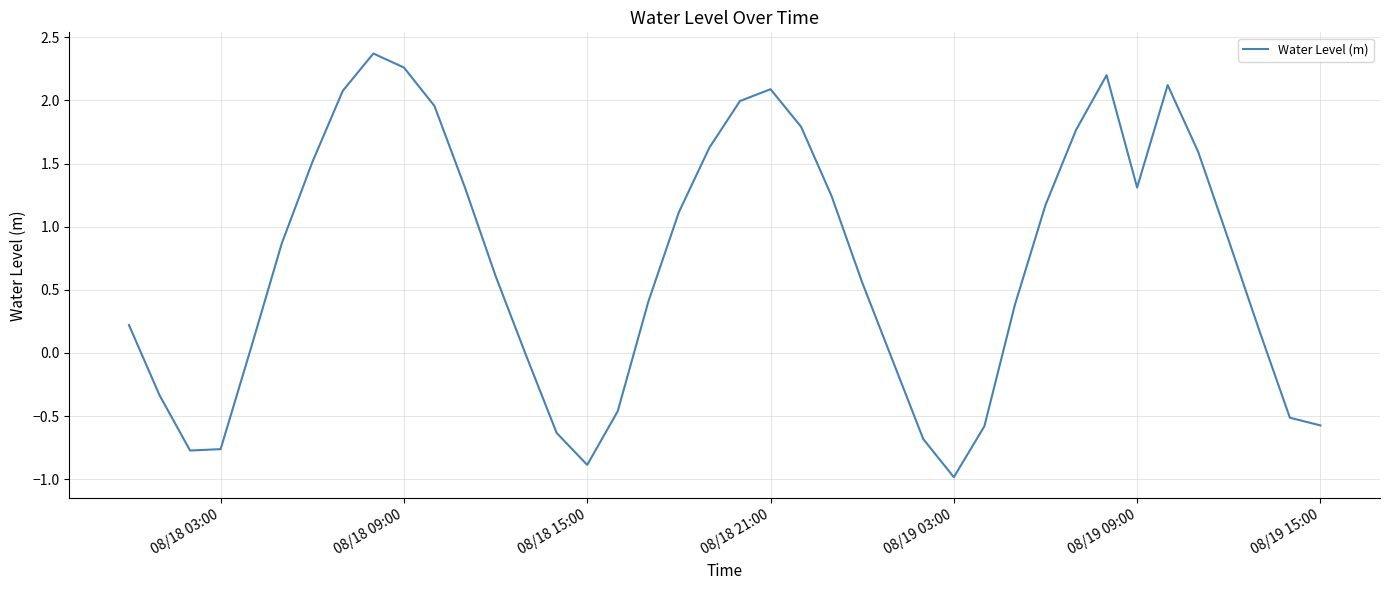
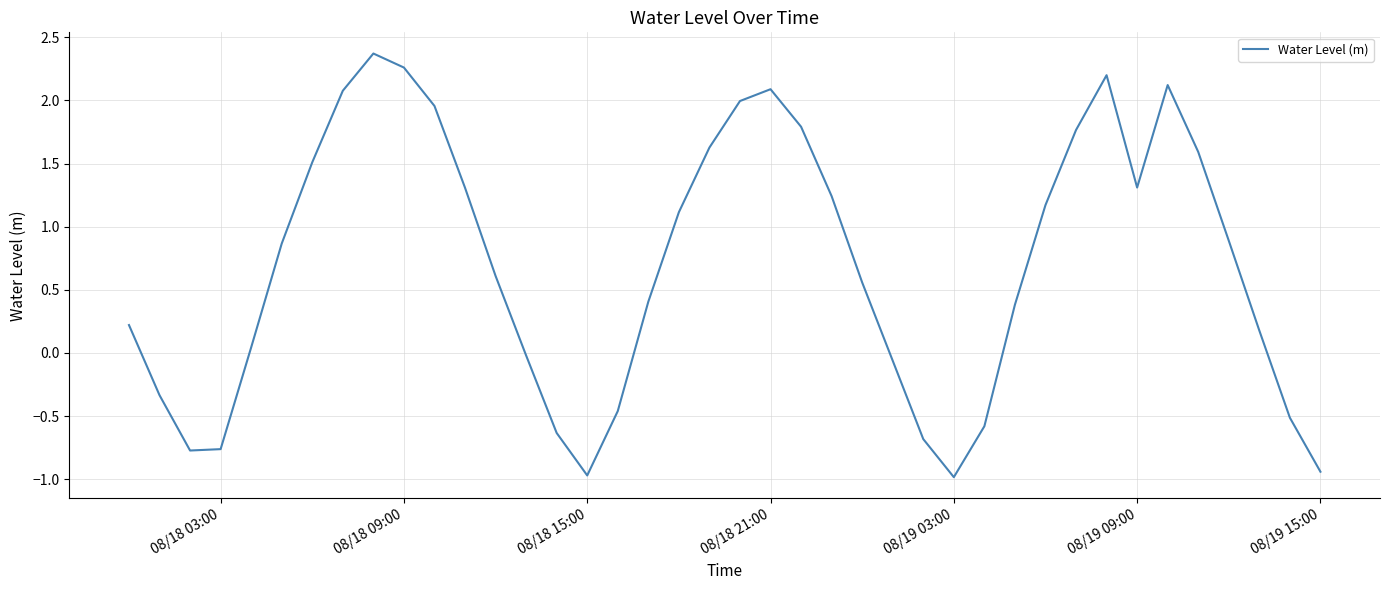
08/18 15:00: -0.89 -> -0.97
08/19 15:00: -0.57 -> -0.94
